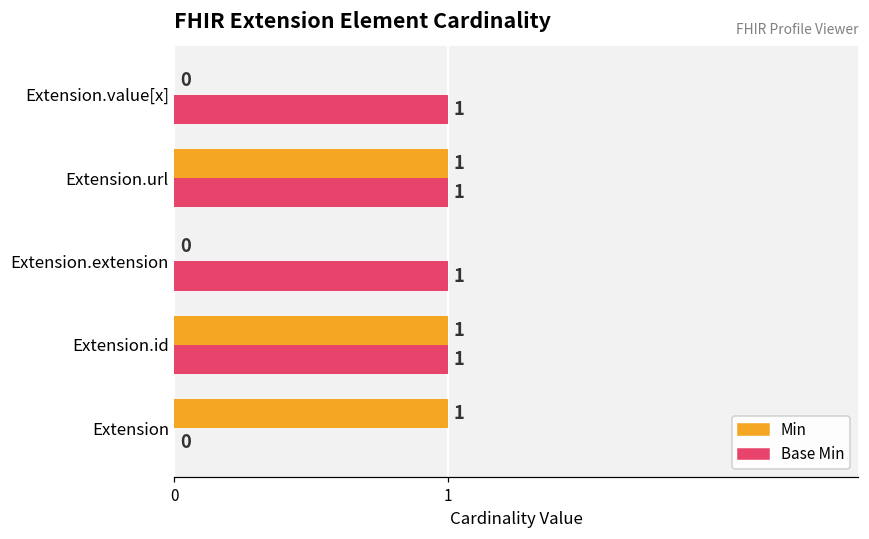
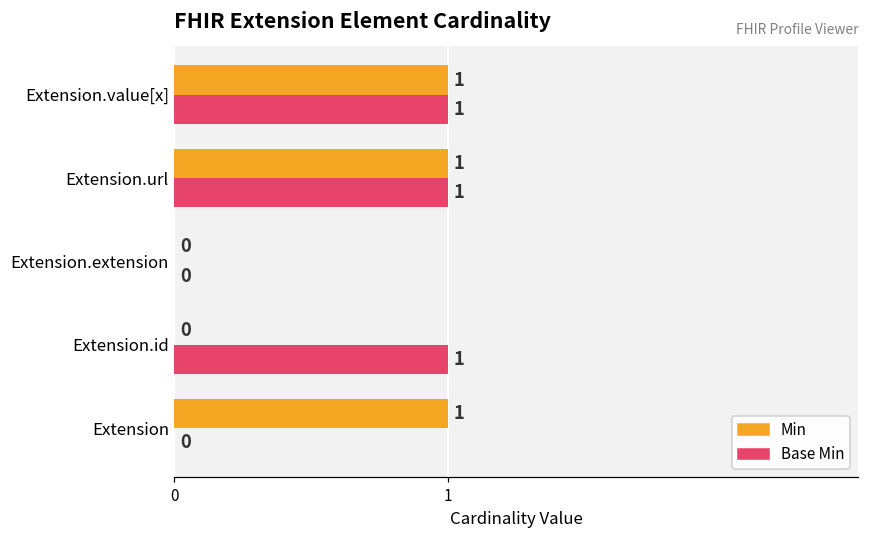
Min, Extension.value[x]: 0 -> 1
Base Min, Extension.extension: 1 -> 0
Min, Extension.id: 1 -> 0
